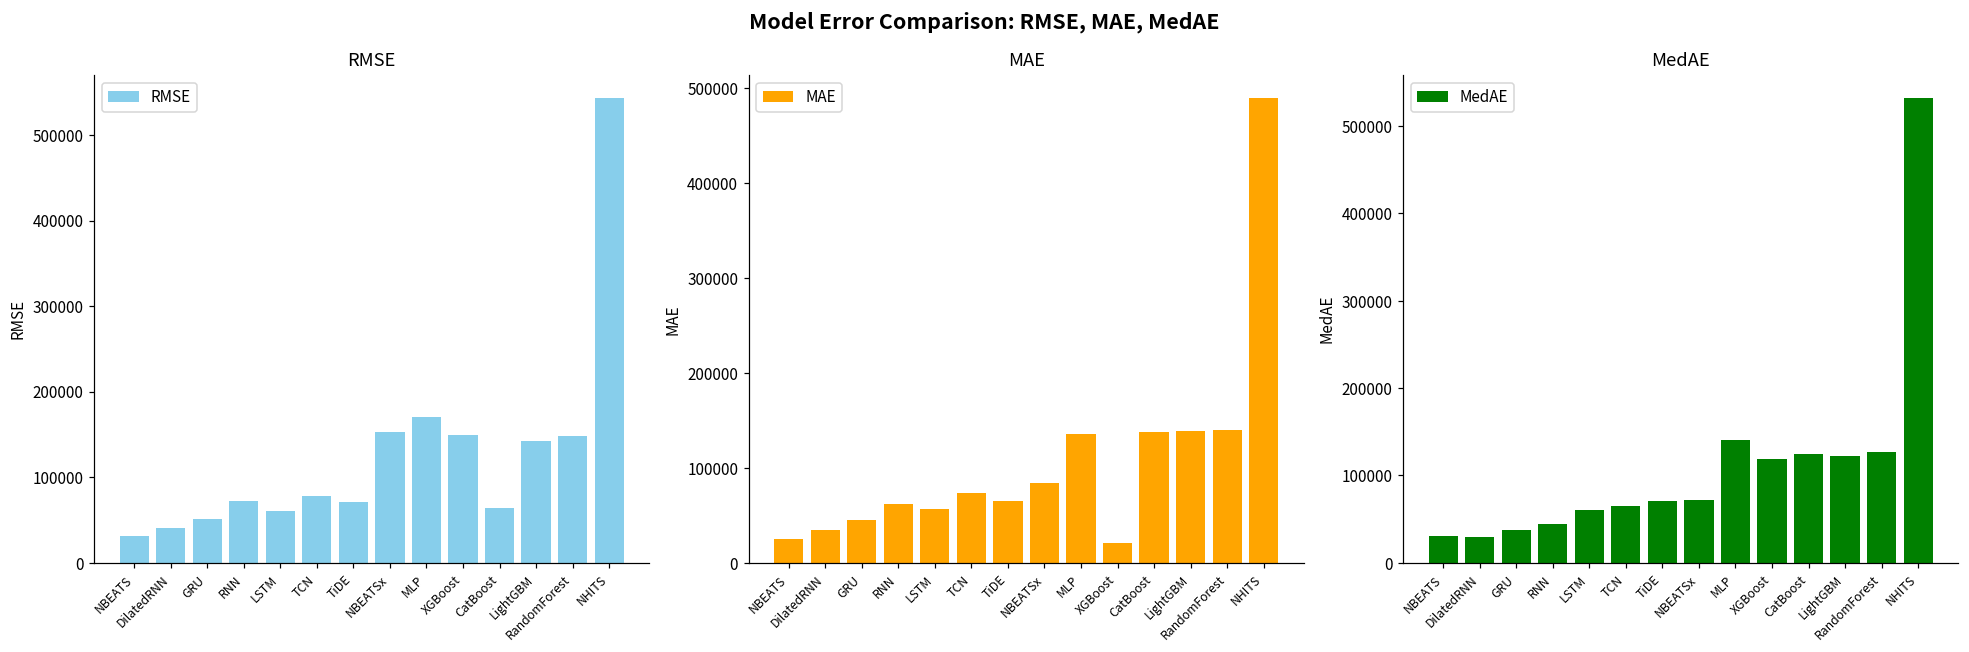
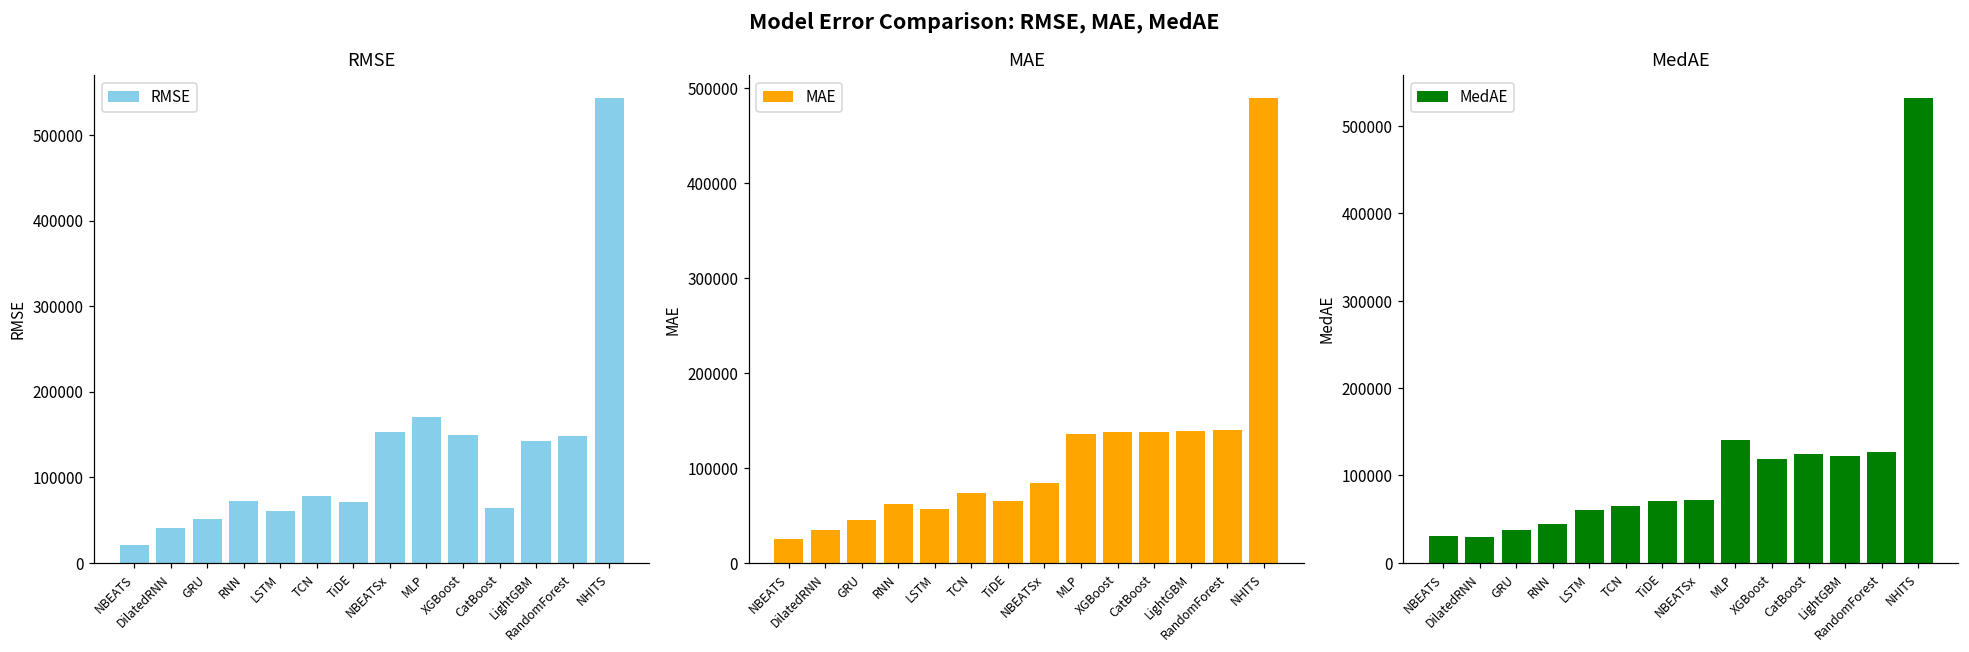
RMSE, NBEATS: 30000 -> 20000
MAE, XGBoost: 20000 -> 140000
